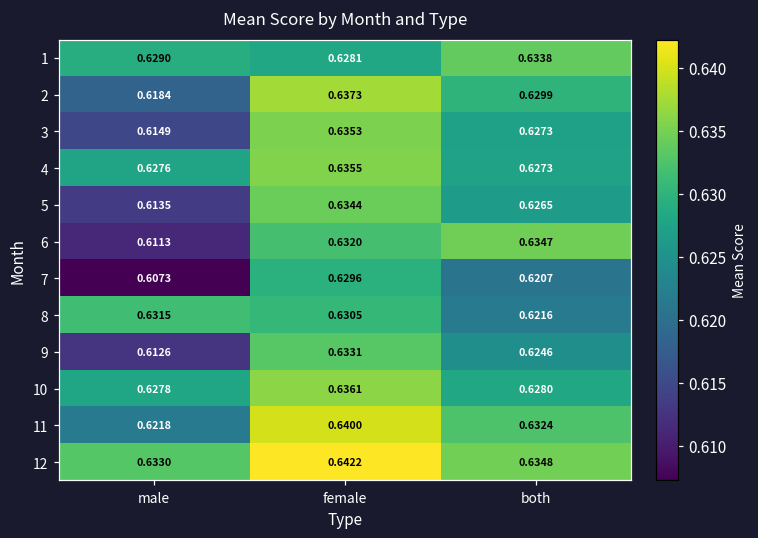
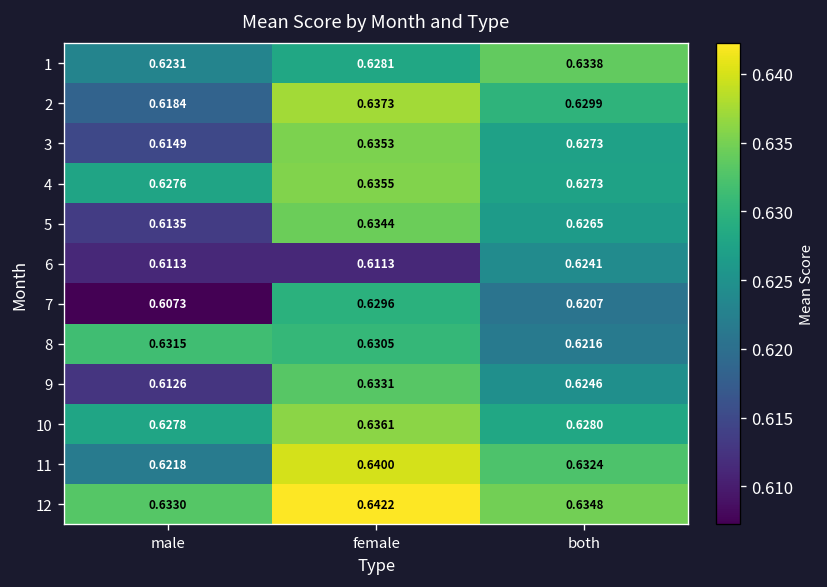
1, male: 0.6290 -> 0.6231
6, female: 0.6320 -> 0.6113
6, both: 0.6347 -> 0.6241
